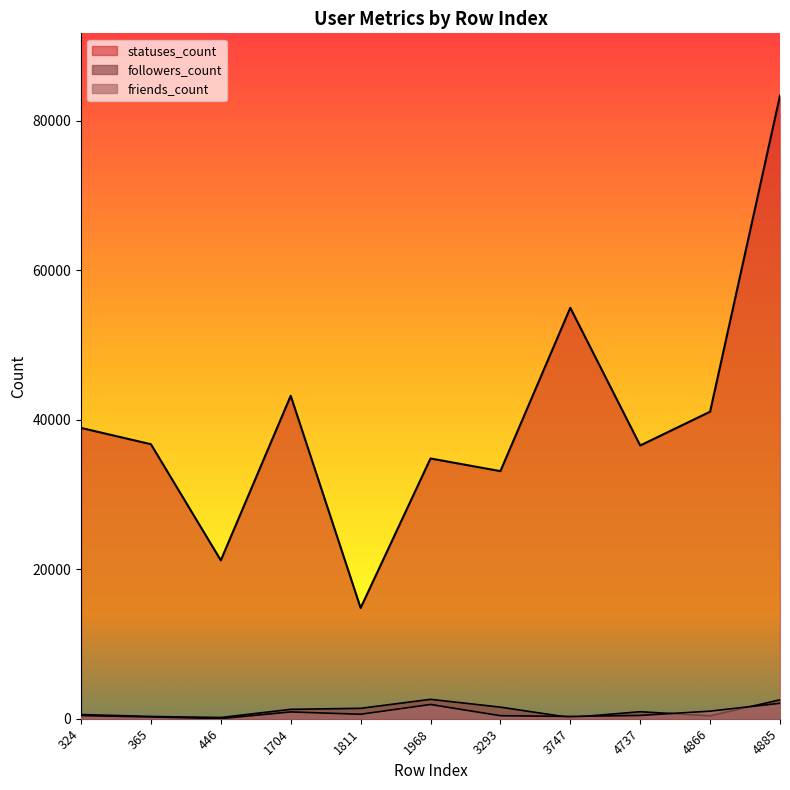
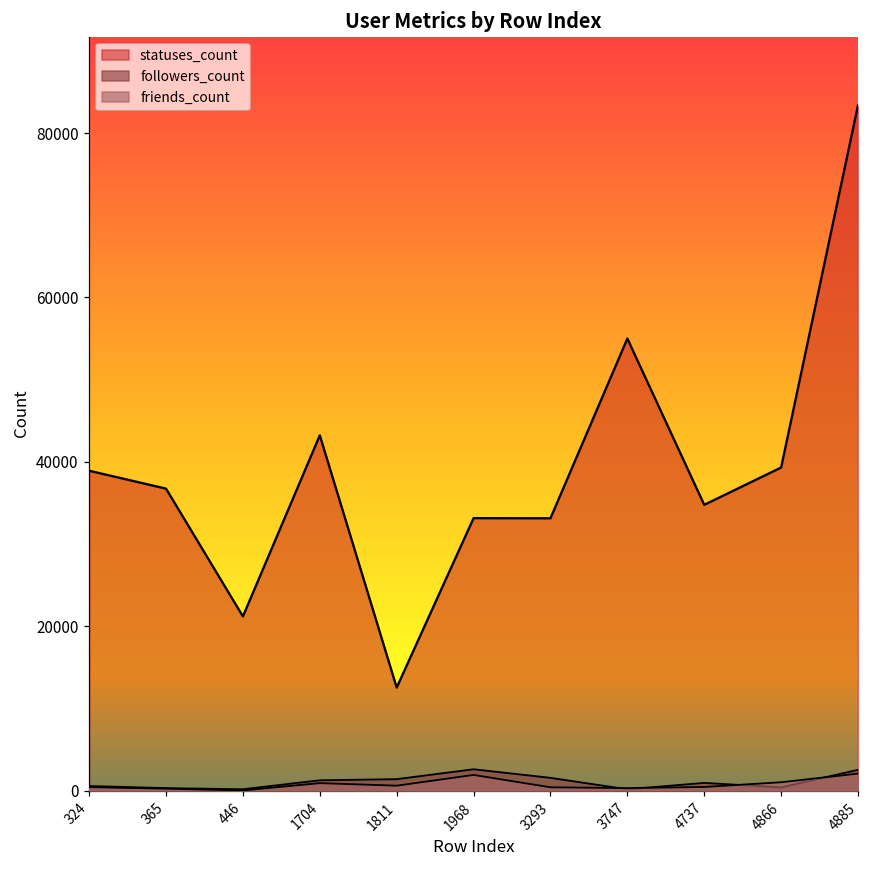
statuses_count, 1811: 15000 -> 13000
statuses_count, 1968: 35000 -> 33000
statuses_count, 4737: 37000 -> 35000
statuses_count, 4866: 41000 -> 39000
